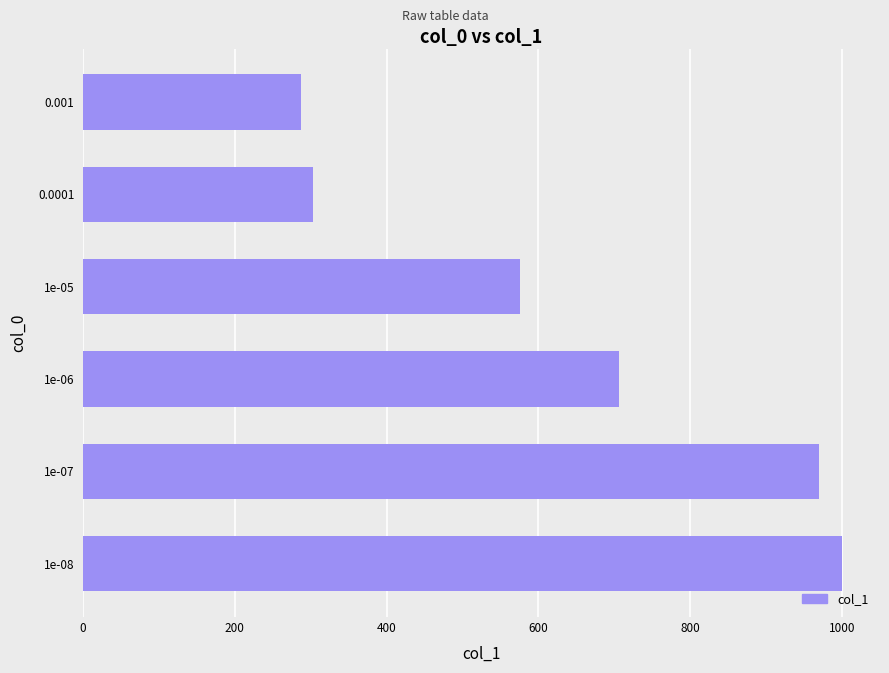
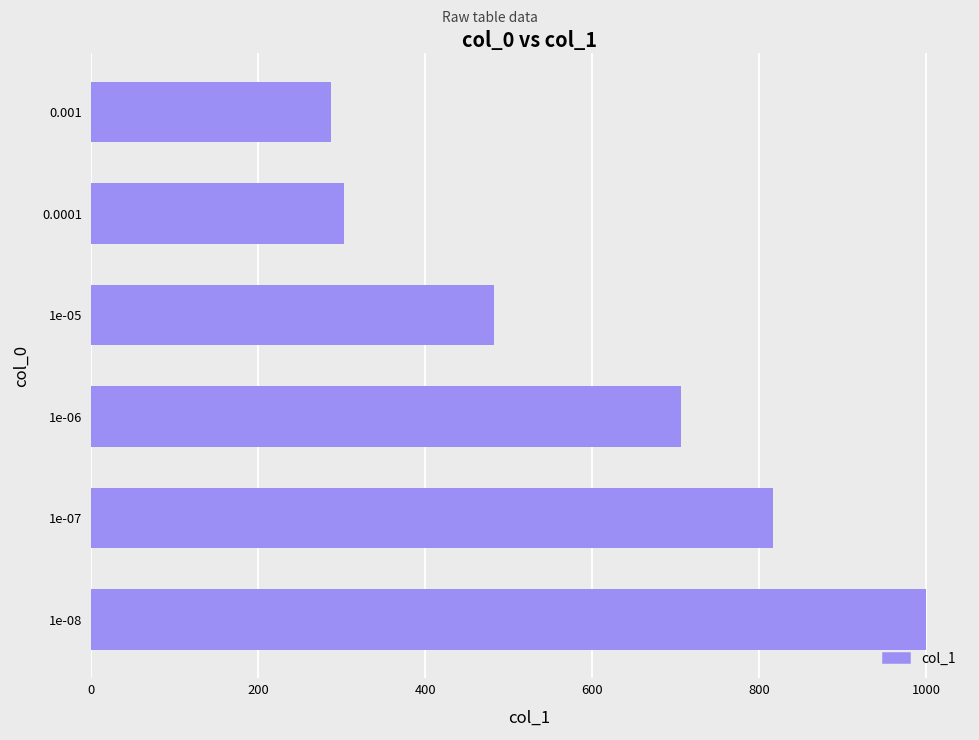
1e-05: 580 -> 480
1e-07: 970 -> 820
